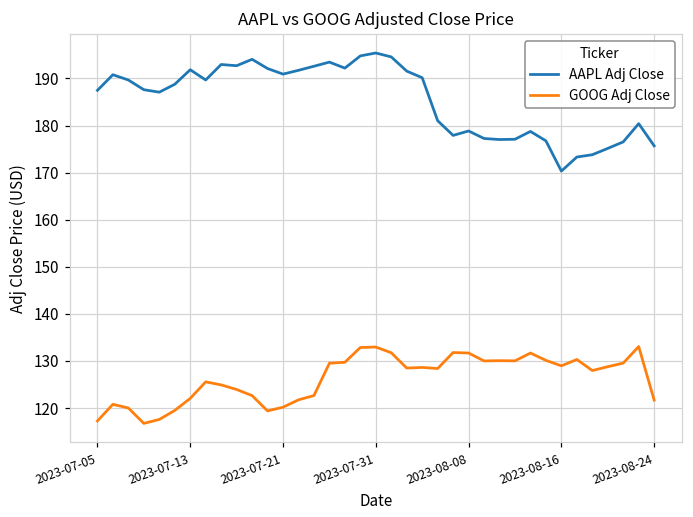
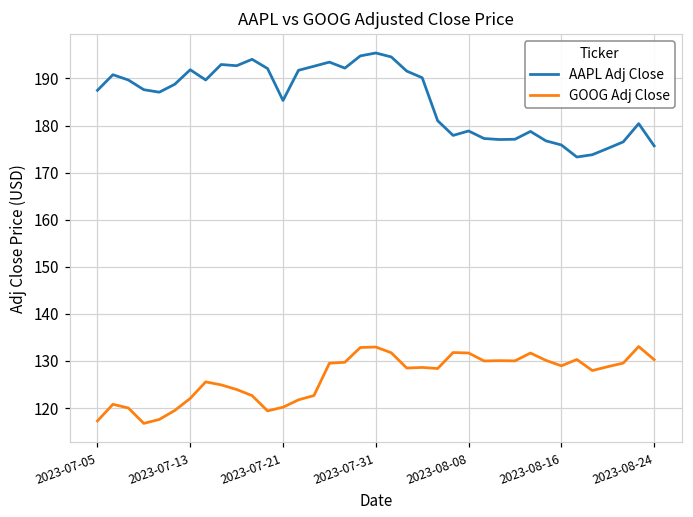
AAPL Adj Close, 2023-07-21: 191 -> 185
AAPL Adj Close, 2023-08-16: 170 -> 176
GOOG Adj Close, 2023-08-24: 122 -> 130
